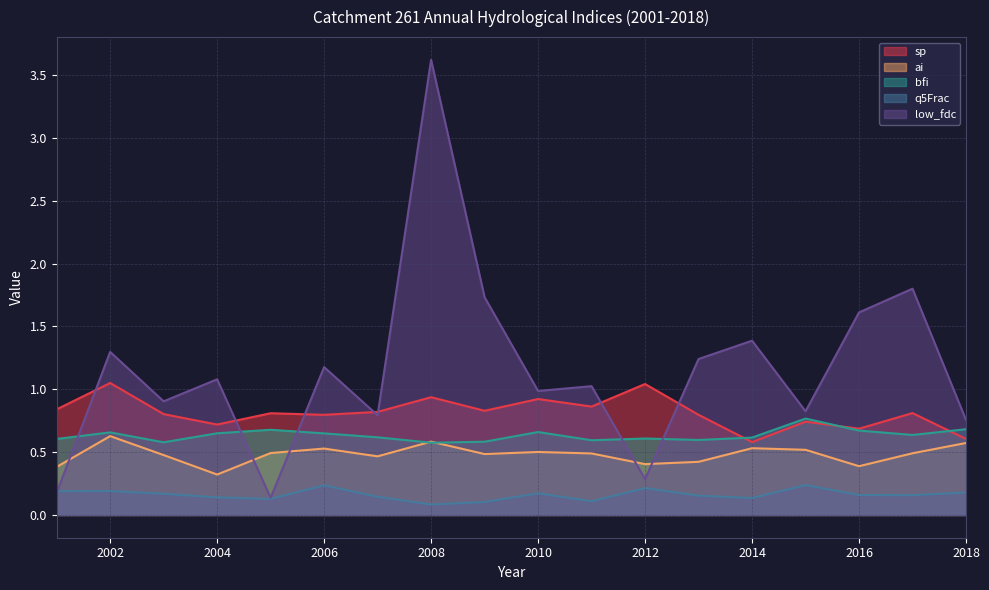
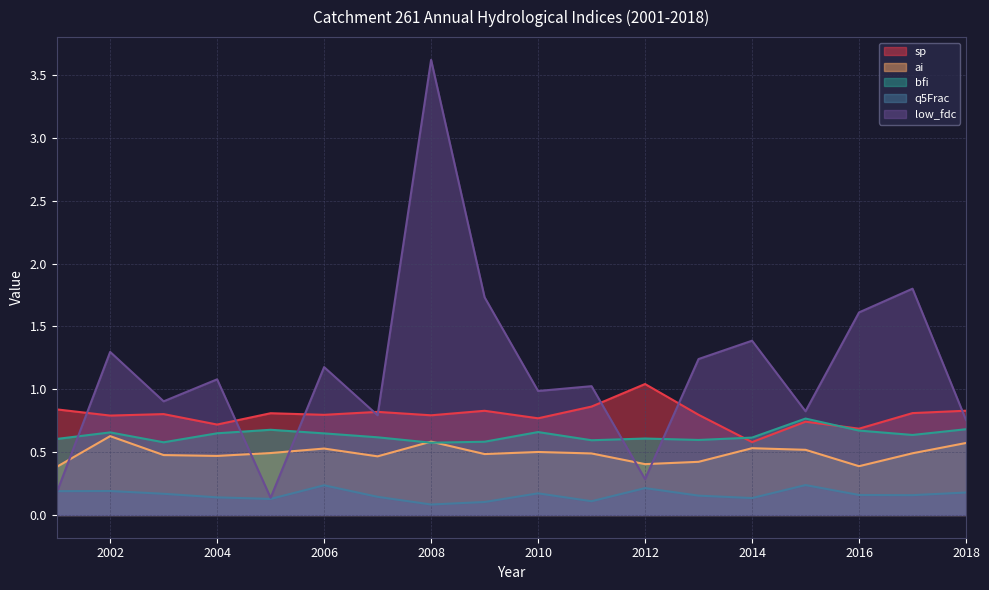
sp, 2002: 1.05 -> 0.79
ai, 2004: 0.32 -> 0.47
sp, 2008: 0.94 -> 0.79
sp, 2010: 0.92 -> 0.77
sp, 2018: 0.61 -> 0.83
